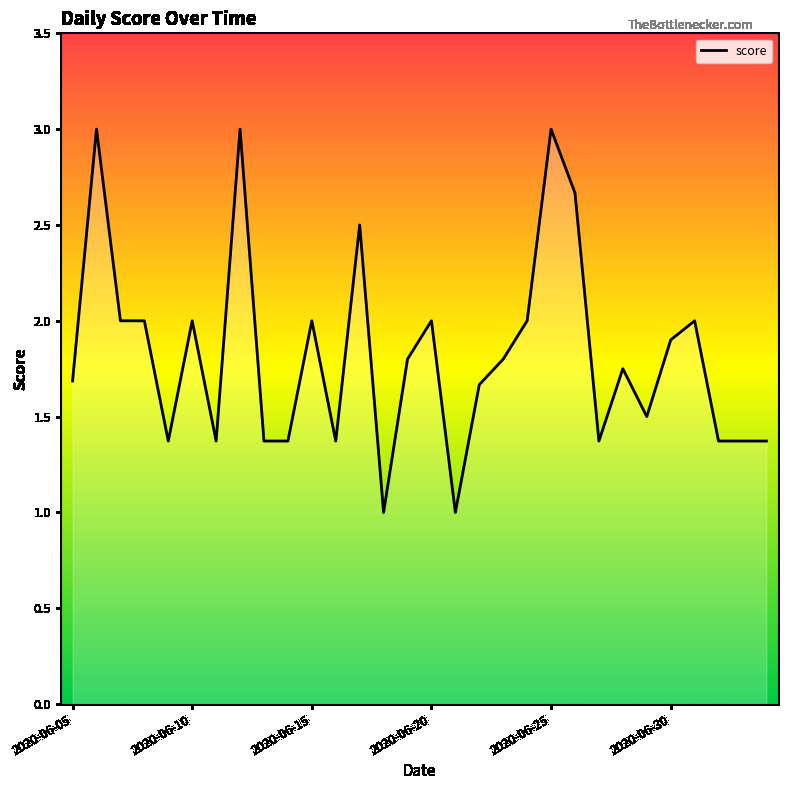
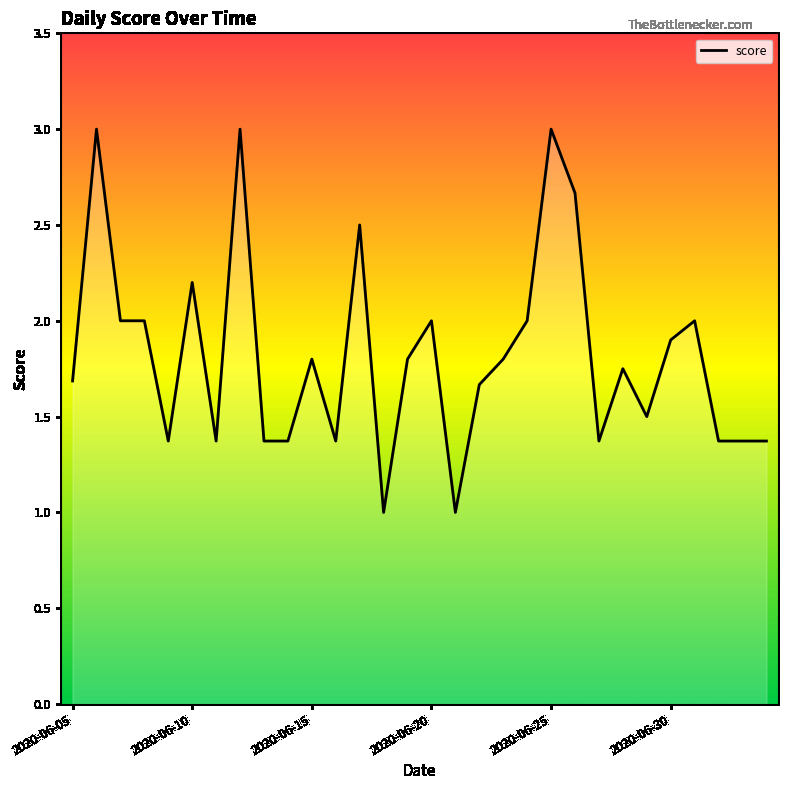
2020-06-10: 2.0 -> 2.2
2020-06-15: 2.0 -> 1.8
